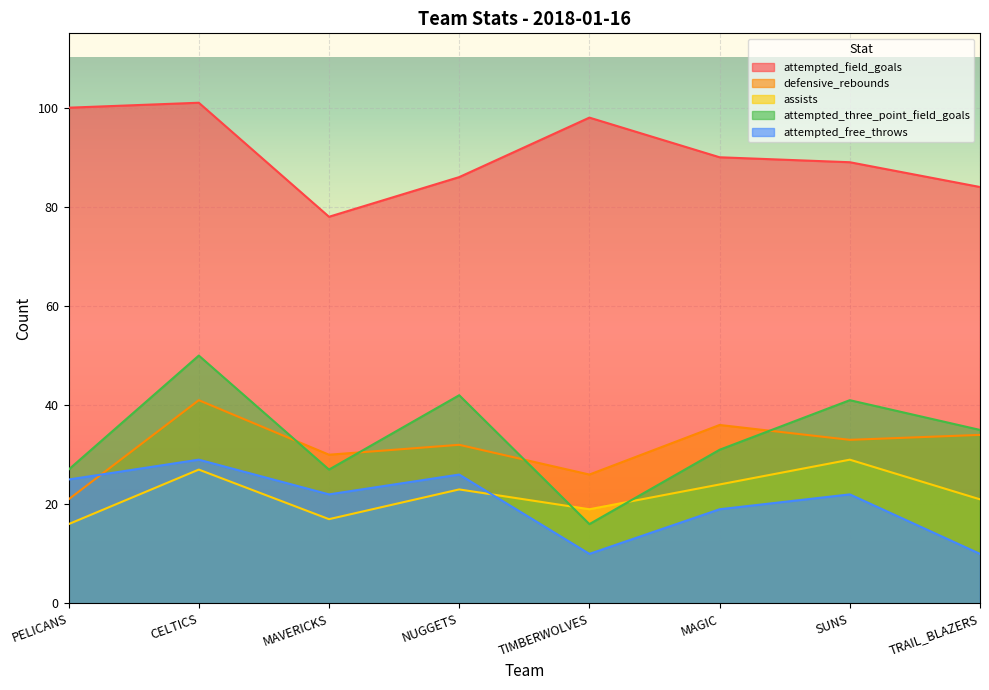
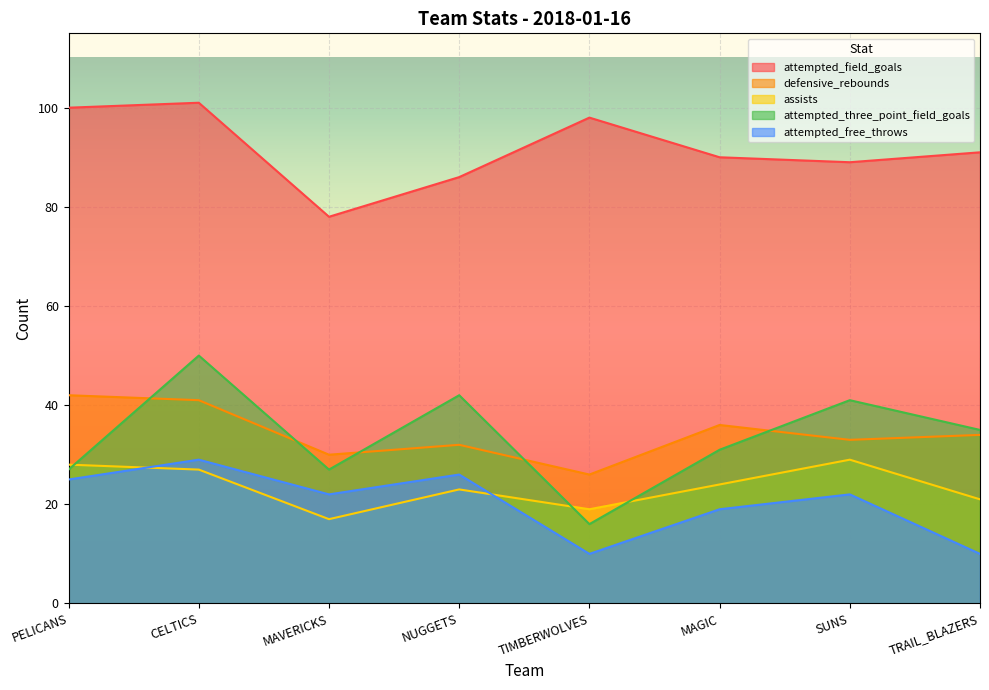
defensive_rebounds, PELICANS: 21 -> 42
assists, PELICANS: 16 -> 28
attempted_field_goals, TRAIL_BLAZERS: 84 -> 91
